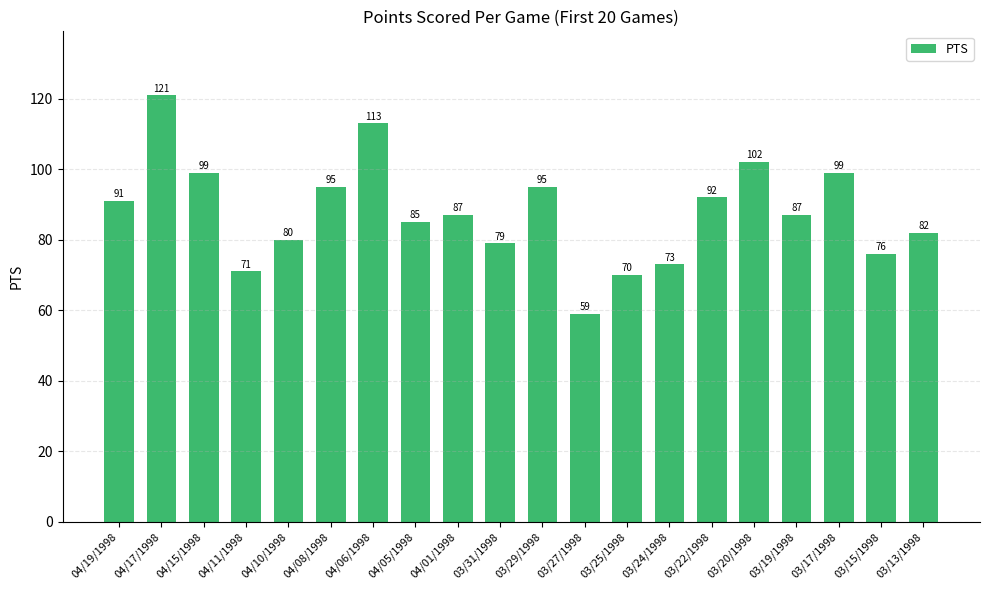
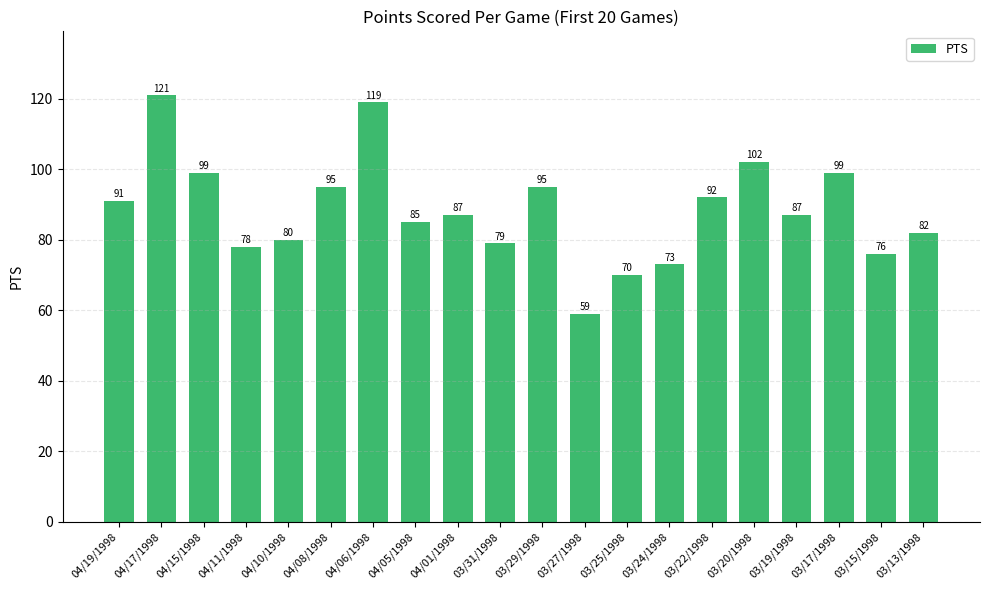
04/11/1998: 71 -> 78
04/06/1998: 113 -> 119
